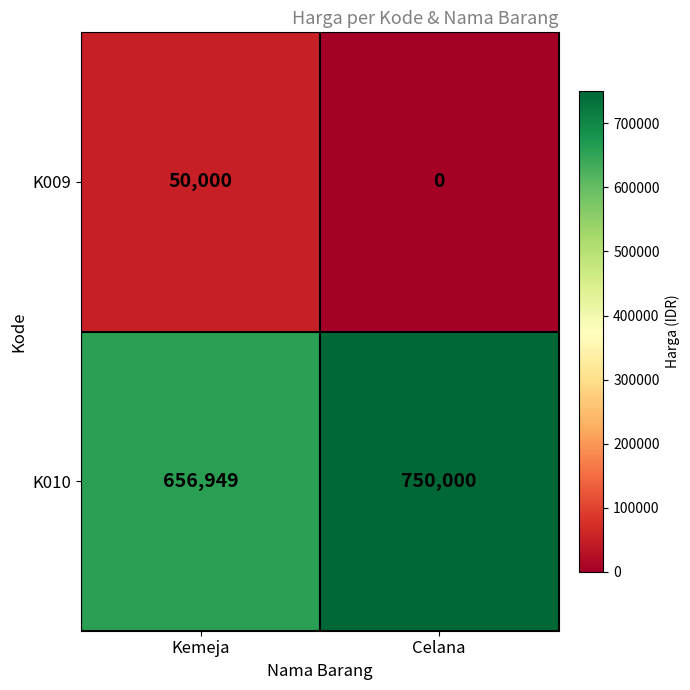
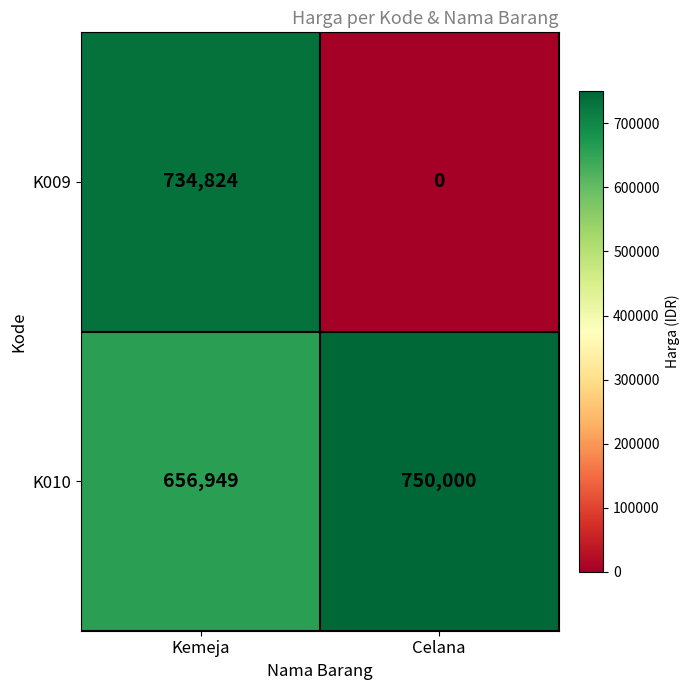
K009, Kemeja: 50,000 -> 734,824
